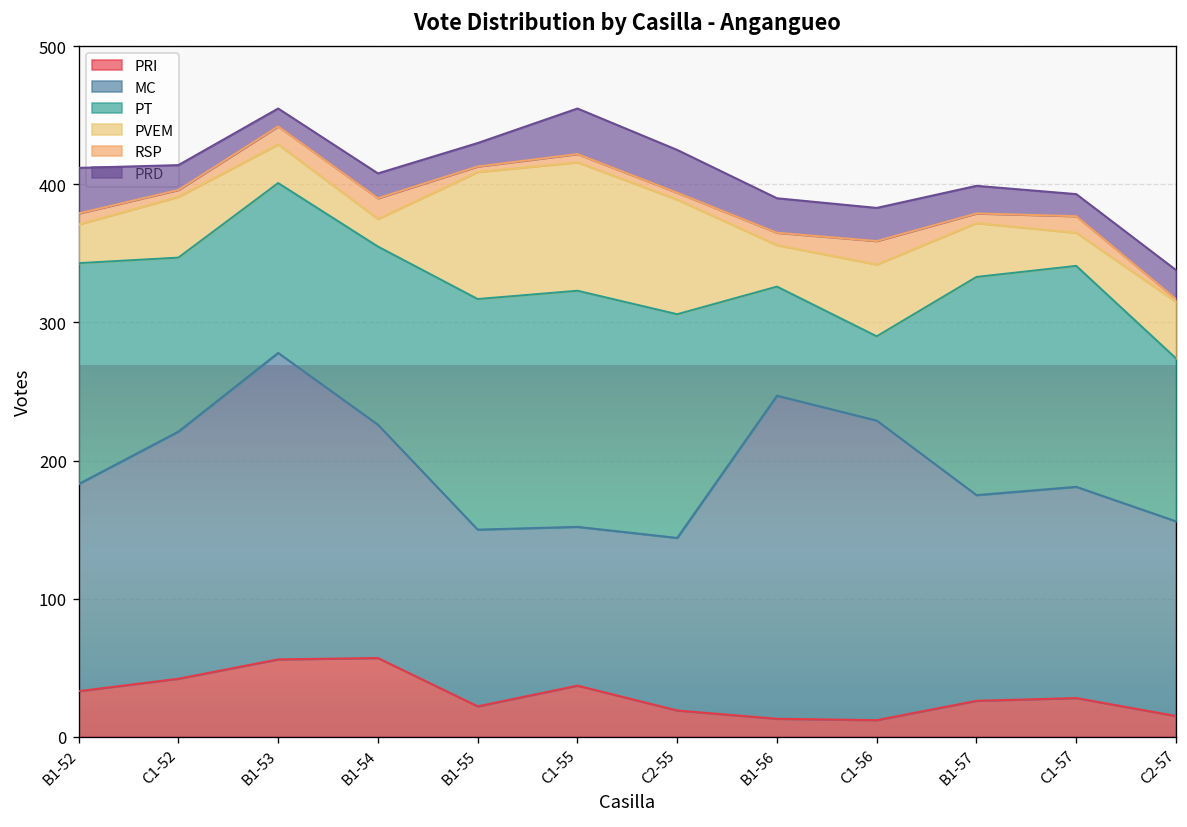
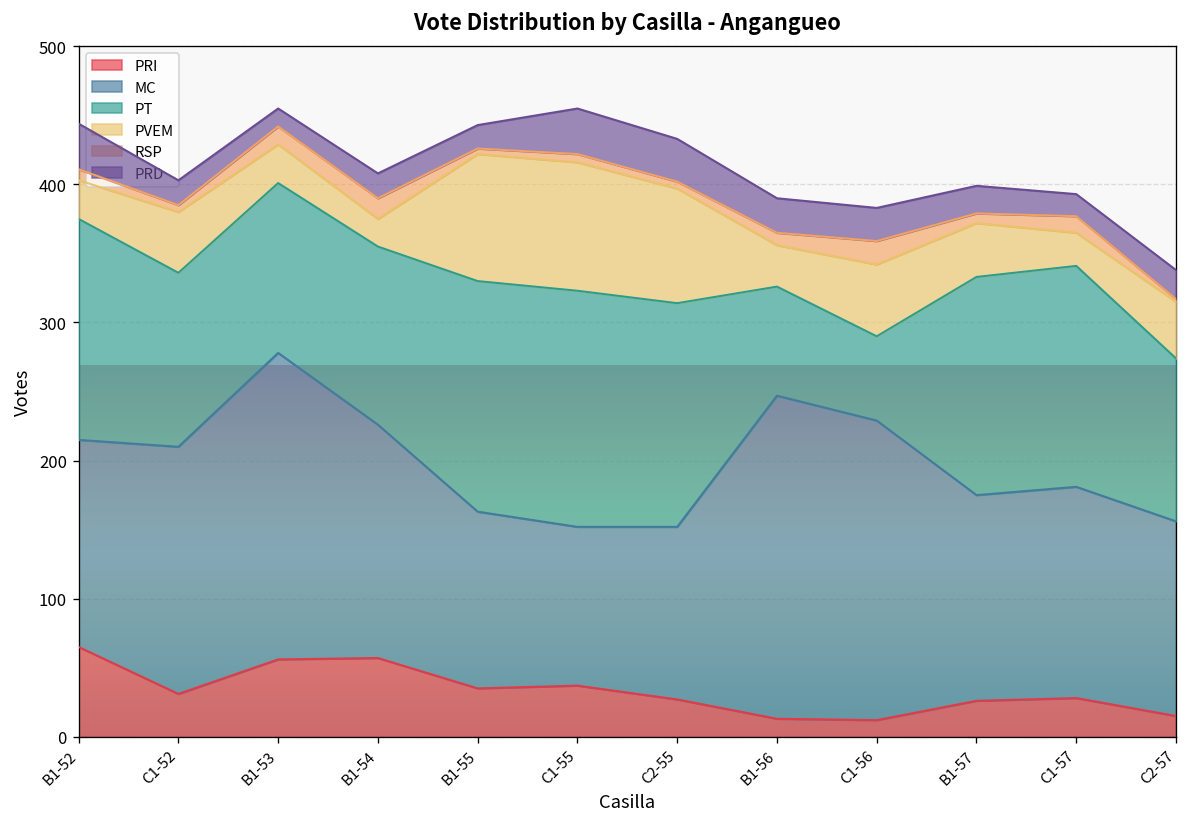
PRI, B1-52: 33 -> 65
PRI, C1-52: 42 -> 31
PRI, B1-55: 22 -> 35
PRI, C2-55: 19 -> 27
